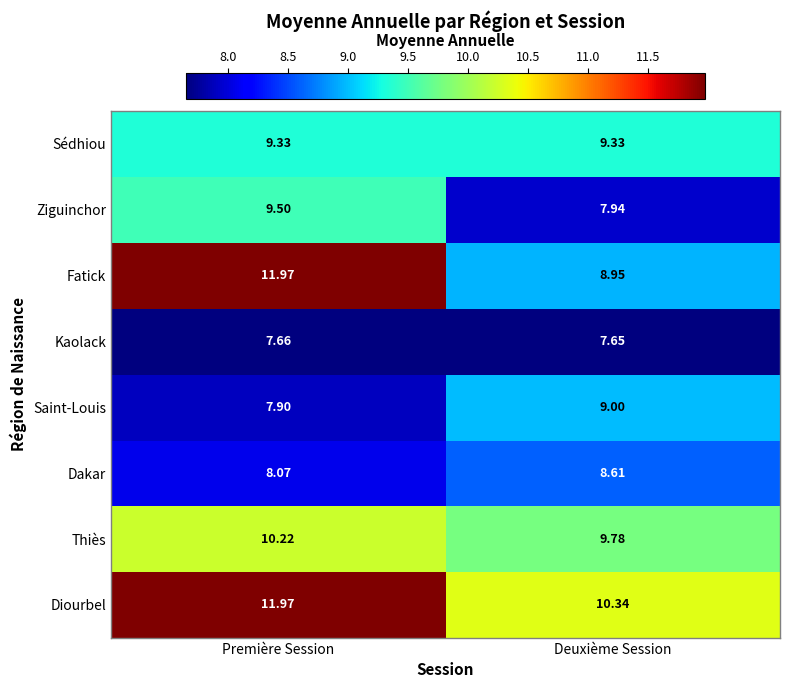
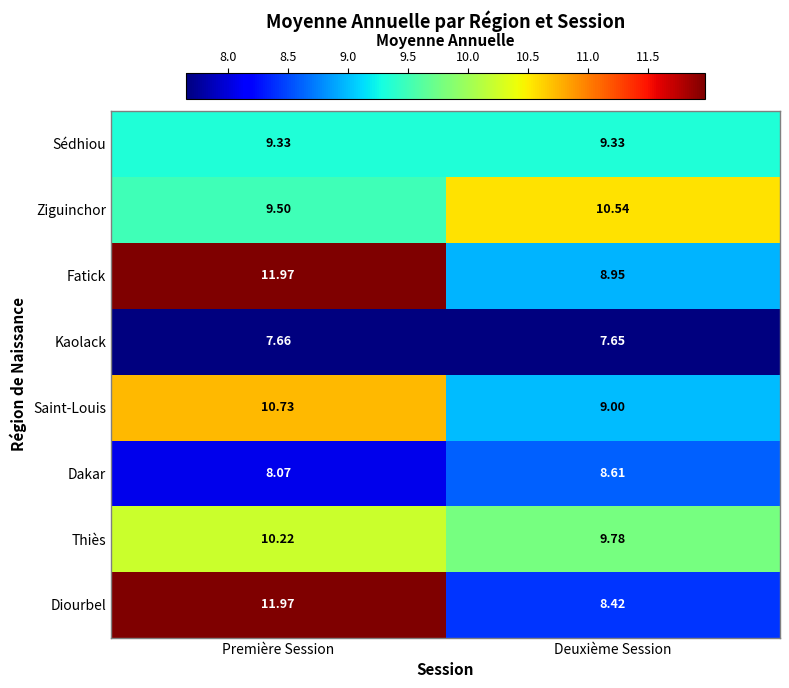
Ziguinchor, Deuxième Session: 7.94 -> 10.54
Saint-Louis, Première Session: 7.90 -> 10.73
Diourbel, Deuxième Session: 10.34 -> 8.42
